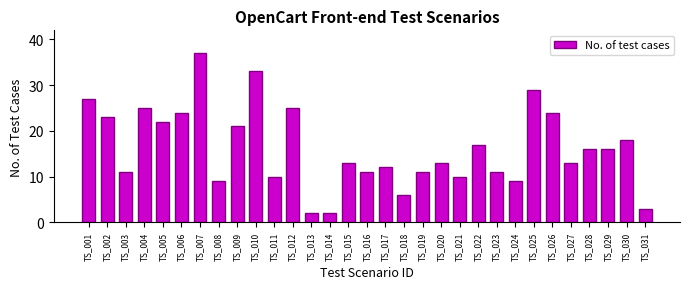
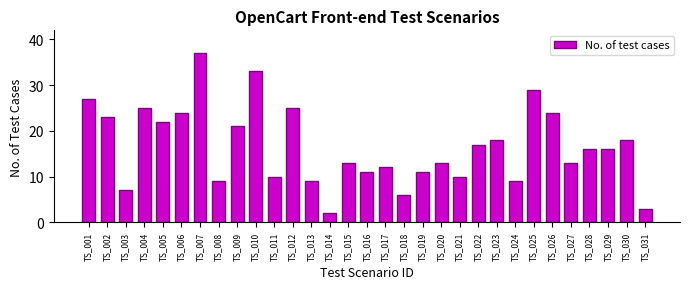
TS_003: 11 -> 7
TS_013: 2 -> 9
TS_023: 11 -> 18
